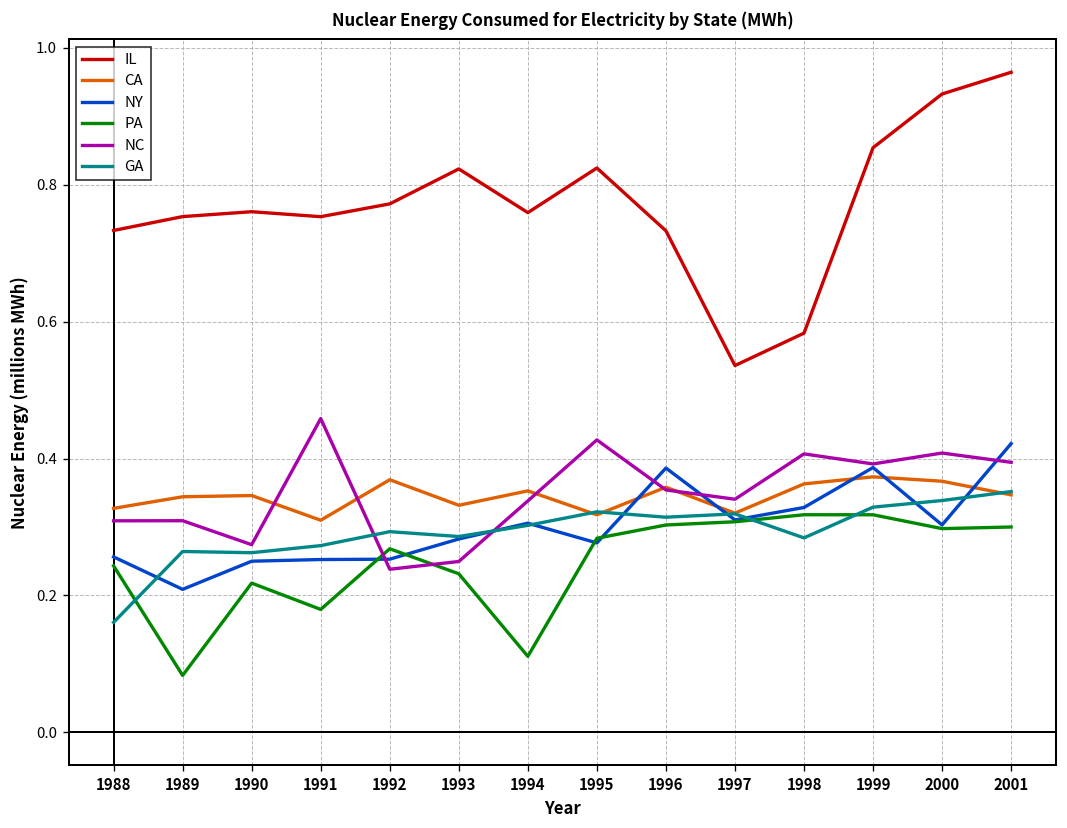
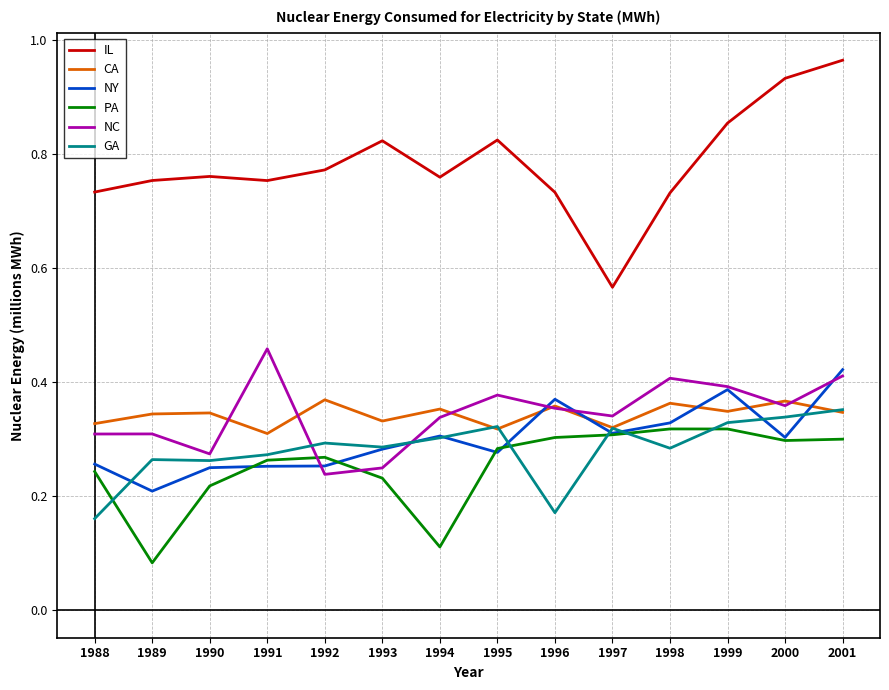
PA, 1991: 0.18 -> 0.26
NC, 1995: 0.43 -> 0.38
NY, 1996: 0.39 -> 0.37
GA, 1996: 0.31 -> 0.17
IL, 1997: 0.54 -> 0.57
IL, 1998: 0.58 -> 0.73
CA, 1999: 0.37 -> 0.35
NC, 2000: 0.41 -> 0.36
NC, 2001: 0.39 -> 0.41
